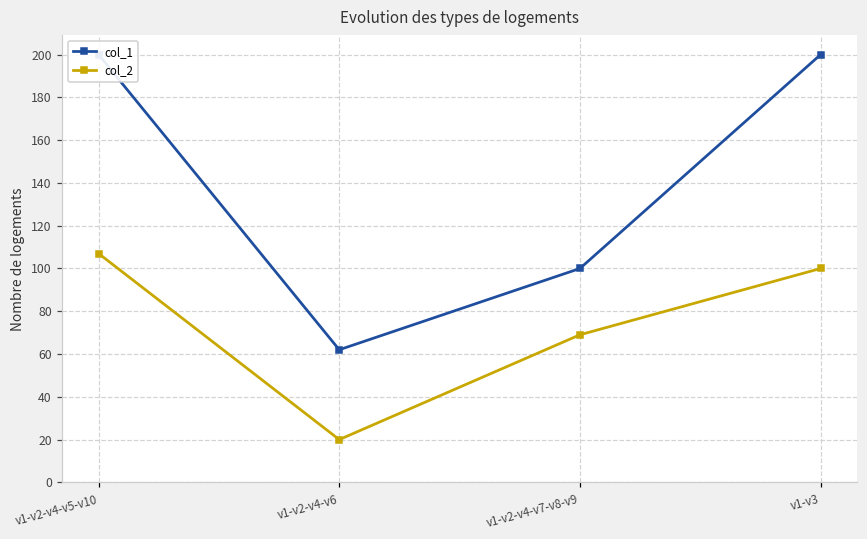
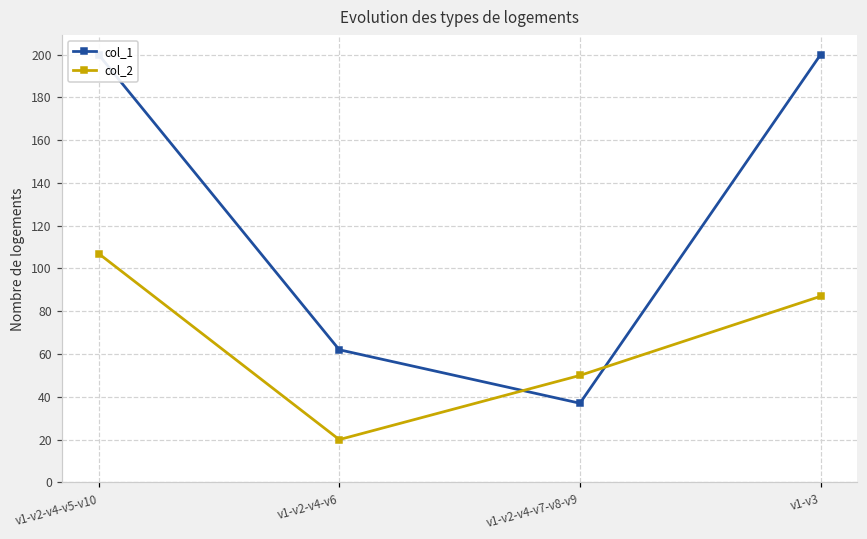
col_1, v1-v2-v4-v7-v8-v9: 100 -> 37
col_2, v1-v2-v4-v7-v8-v9: 69 -> 50
col_2, v1-v3: 100 -> 87
